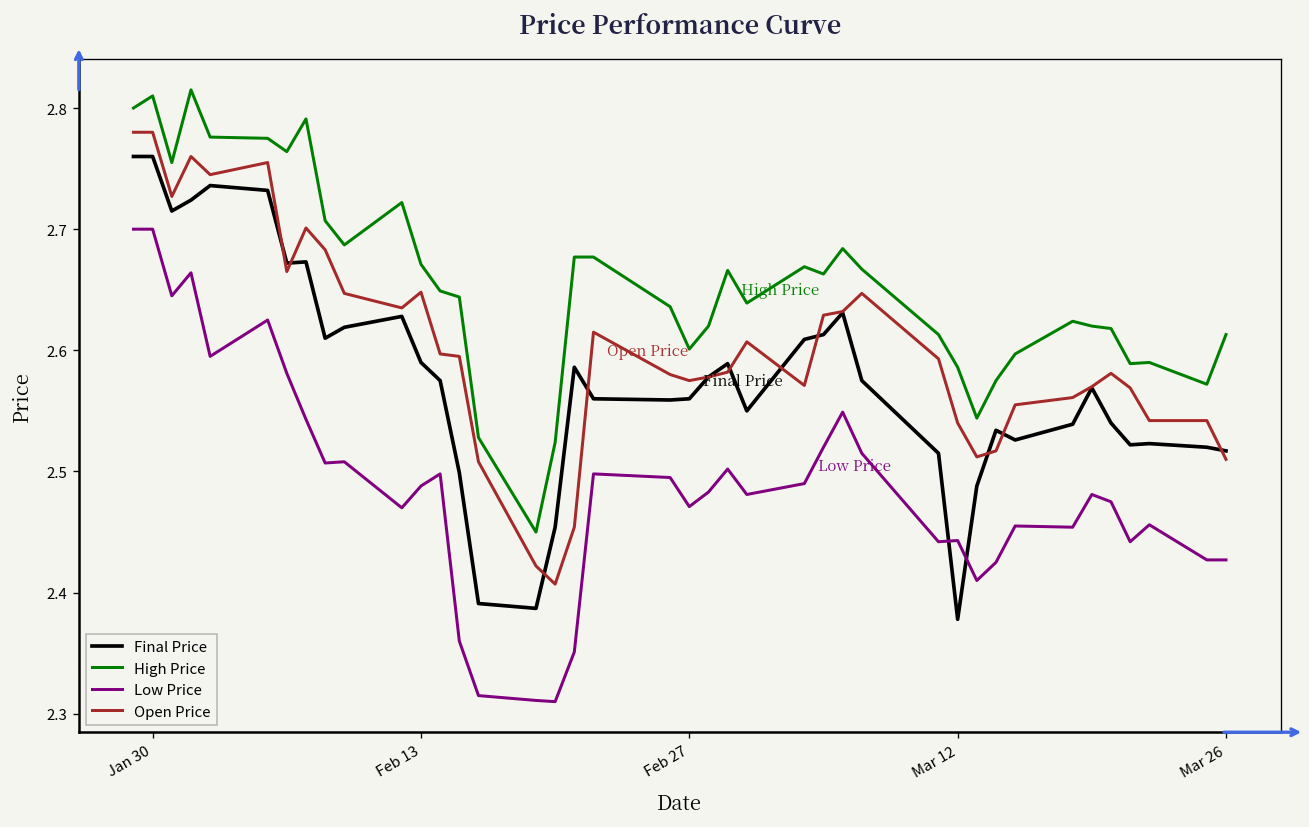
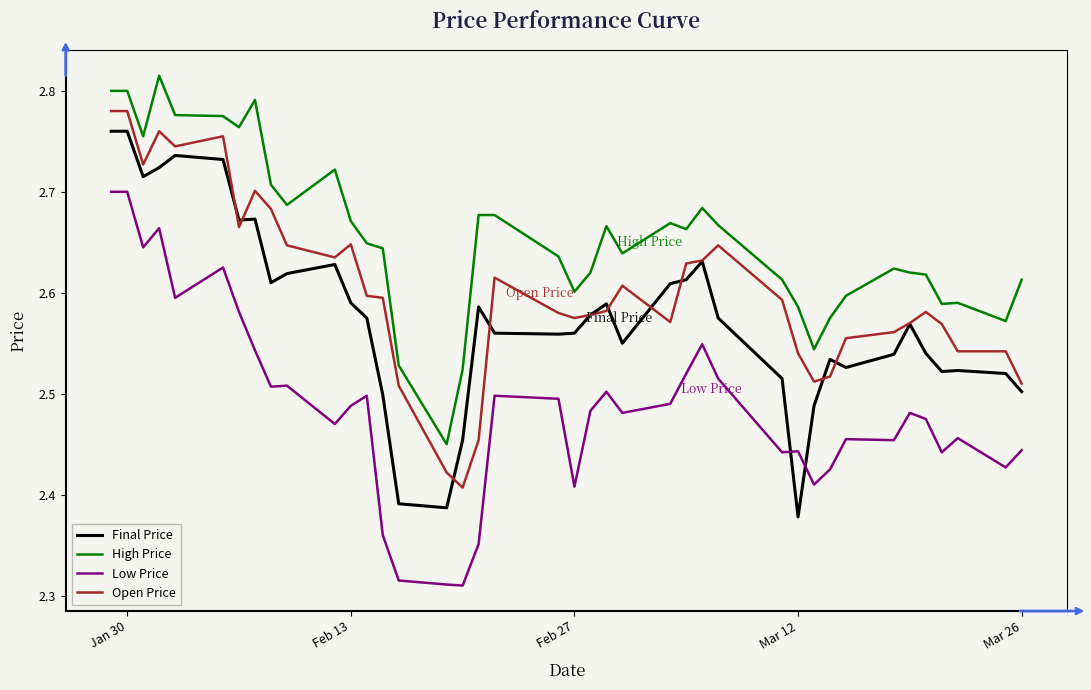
High Price, Jan 30: 2.810 -> 2.800
Low Price, Feb 27: 2.471 -> 2.408
Final Price, Mar 26: 2.517 -> 2.502
Low Price, Mar 26: 2.427 -> 2.444
